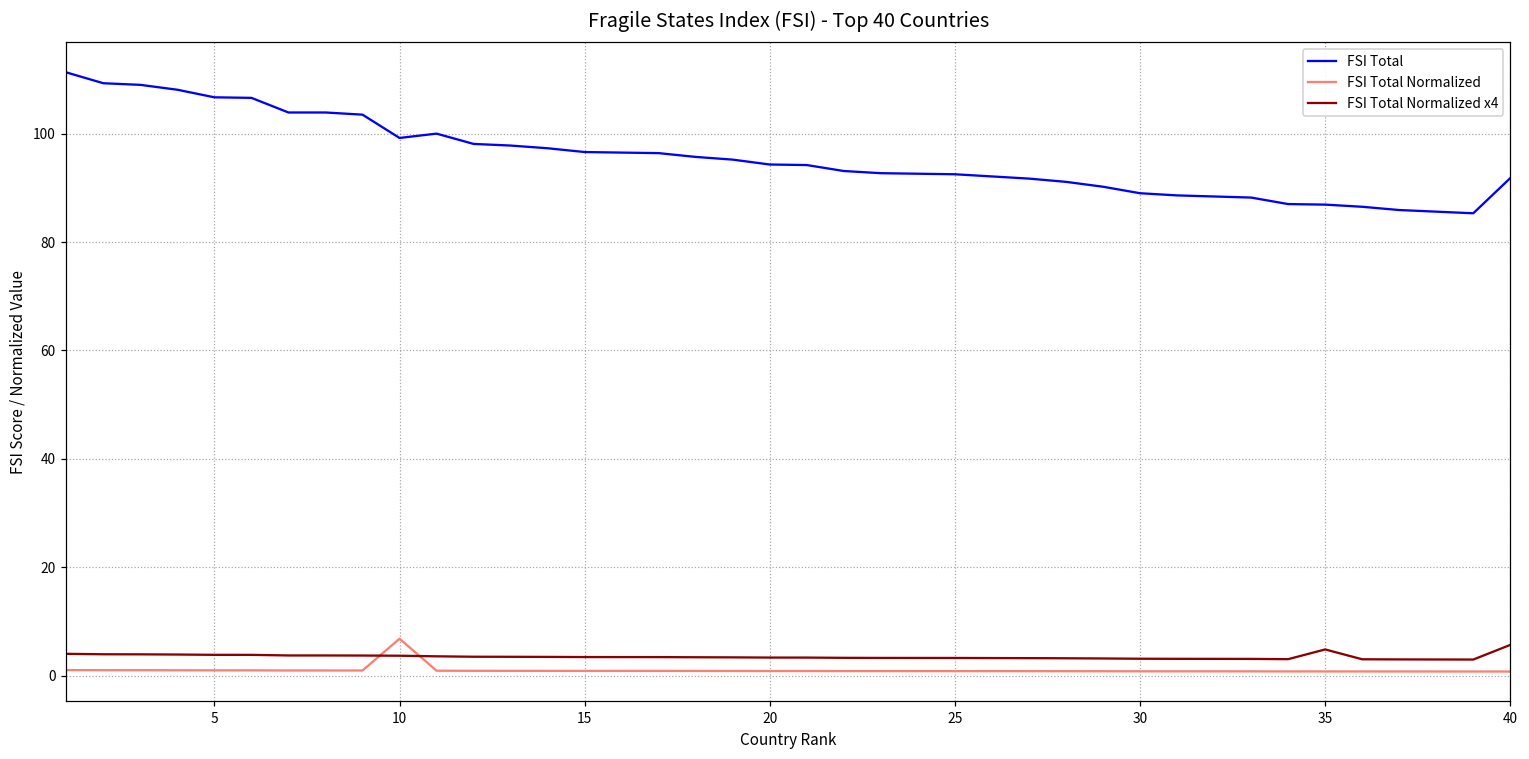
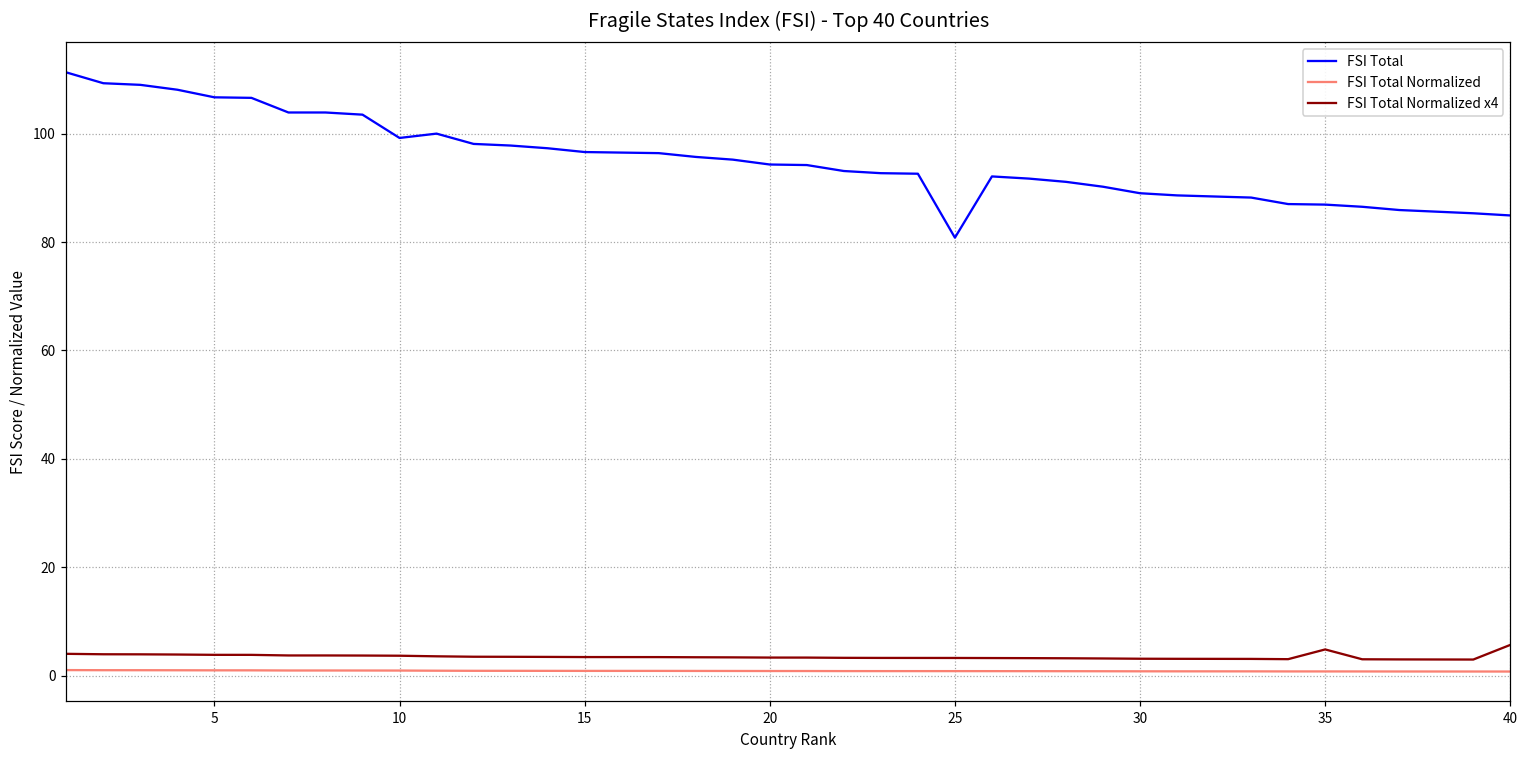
FSI Total Normalized, 10: 7 -> 1
FSI Total, 25: 93 -> 81
FSI Total, 40: 92 -> 85
